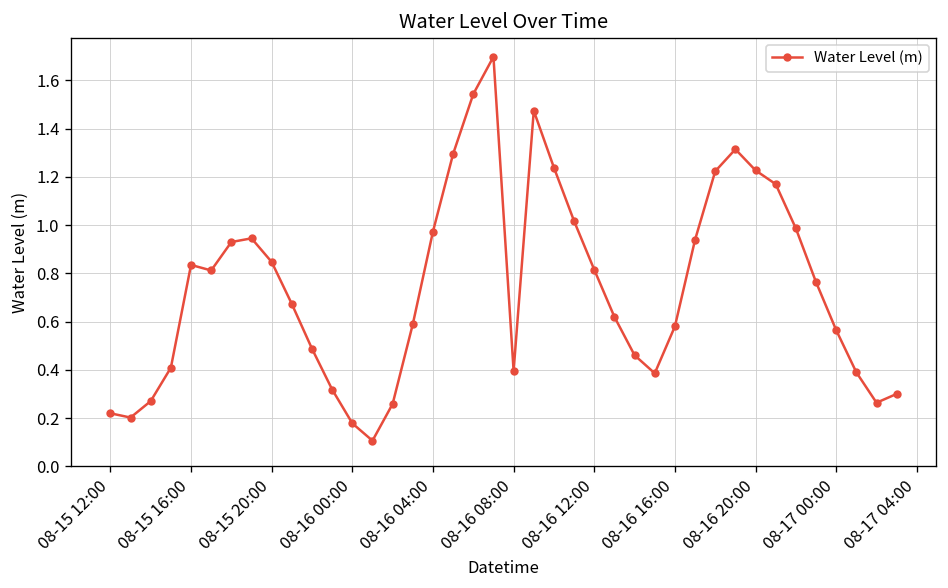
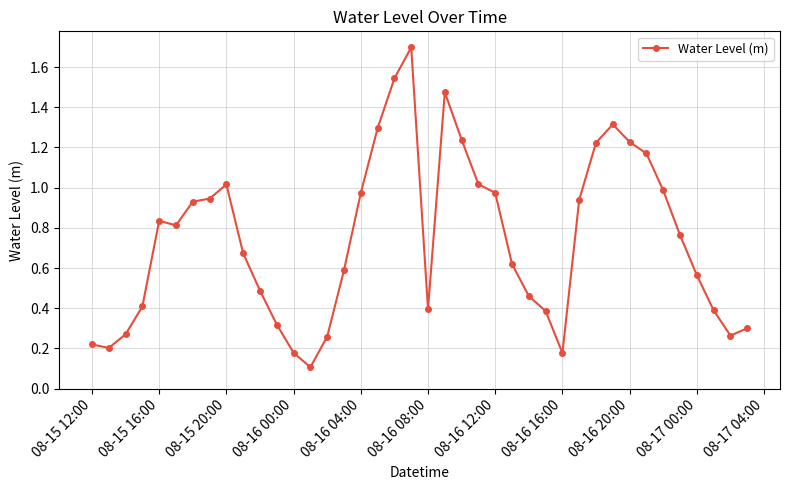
08-15 20:00: 0.85 -> 1.02
08-16 12:00: 0.82 -> 0.97
08-16 16:00: 0.58 -> 0.18
